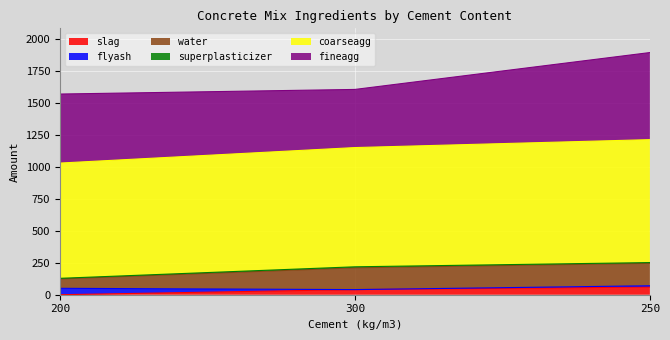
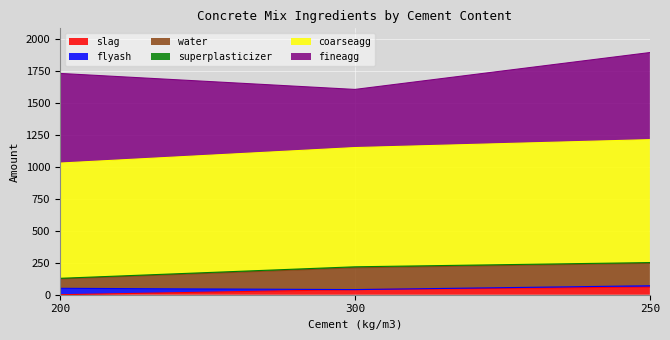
fineagg, 200: 540 -> 700
